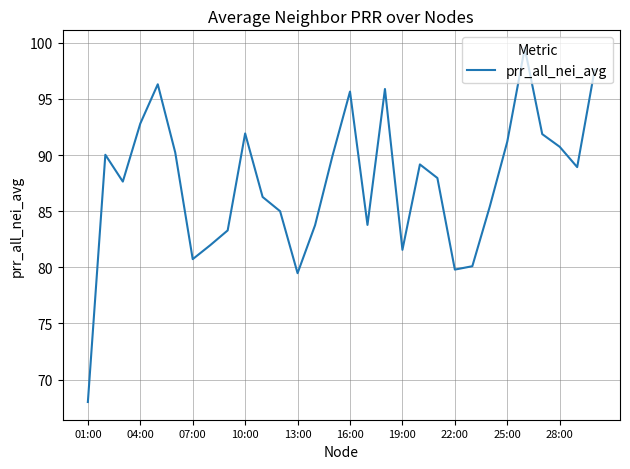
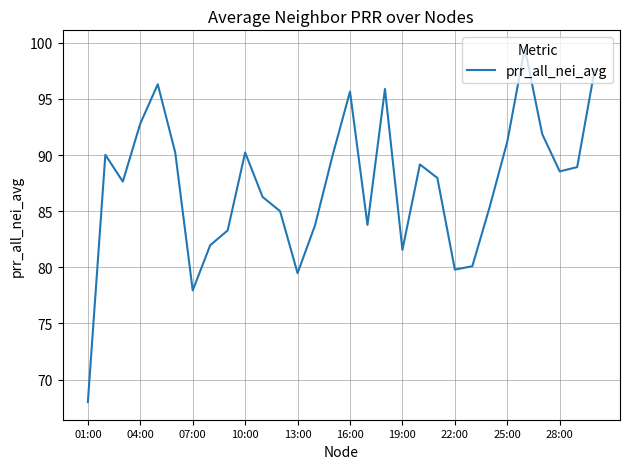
07:00: 80.7 -> 77.9
10:00: 91.9 -> 90.2
28:00: 90.7 -> 88.6
